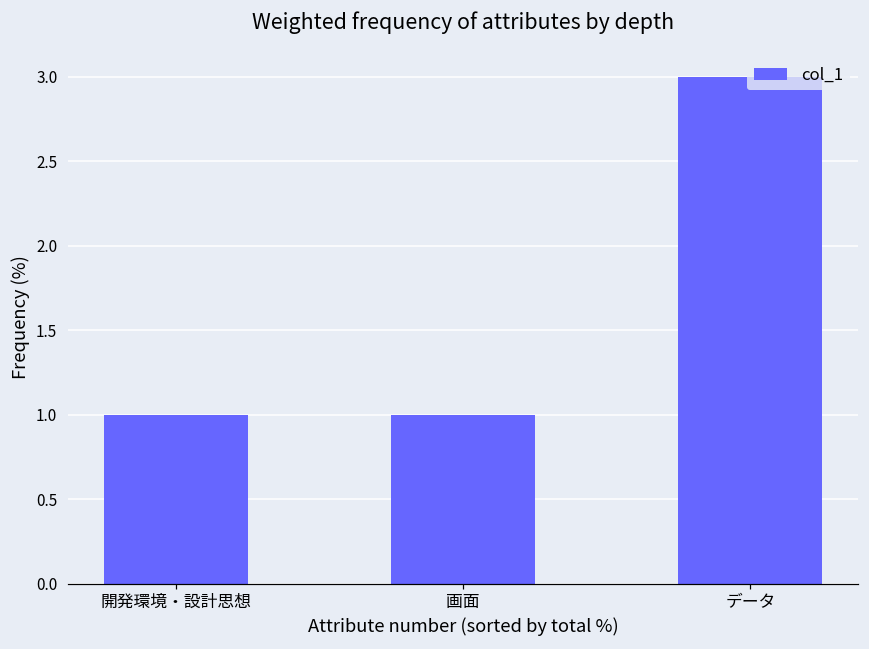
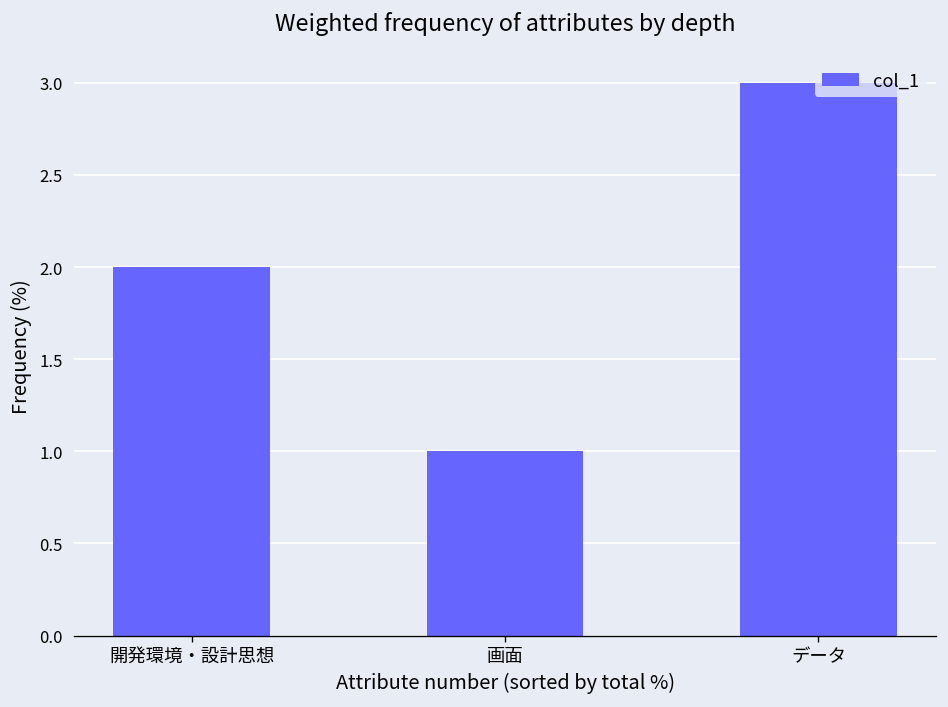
開発環境・設計思想: 1 -> 2
